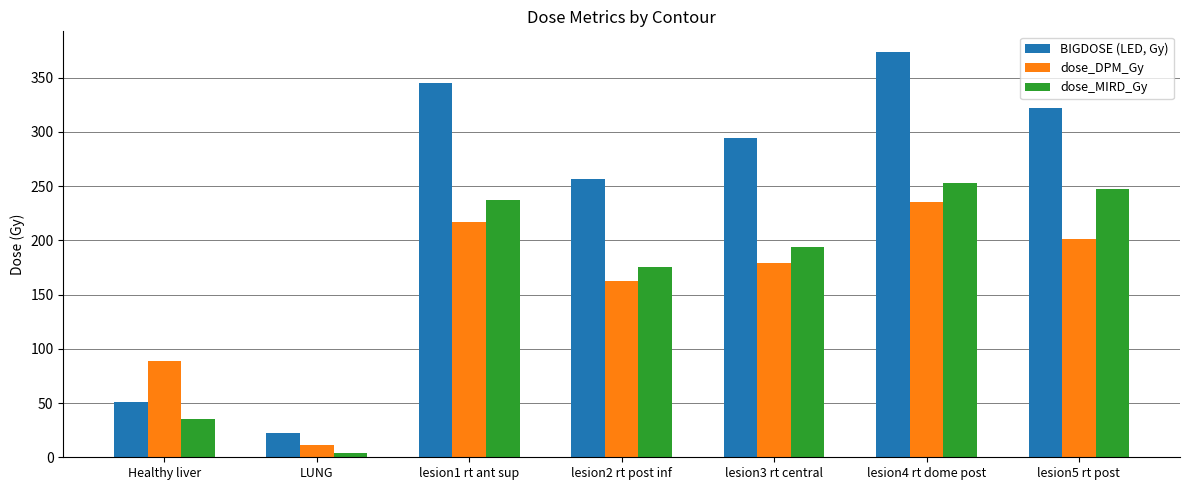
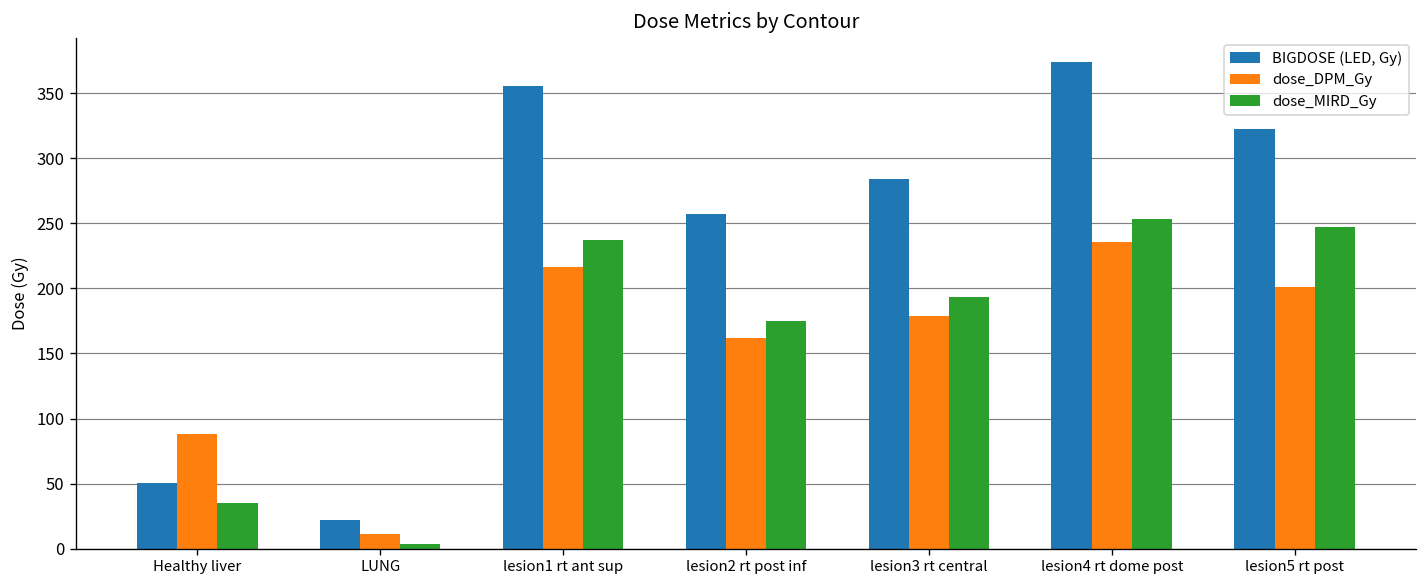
BIGDOSE (LED, Gy), lesion1 rt ant sup: 345 -> 355
BIGDOSE (LED, Gy), lesion3 rt central: 295 -> 284
